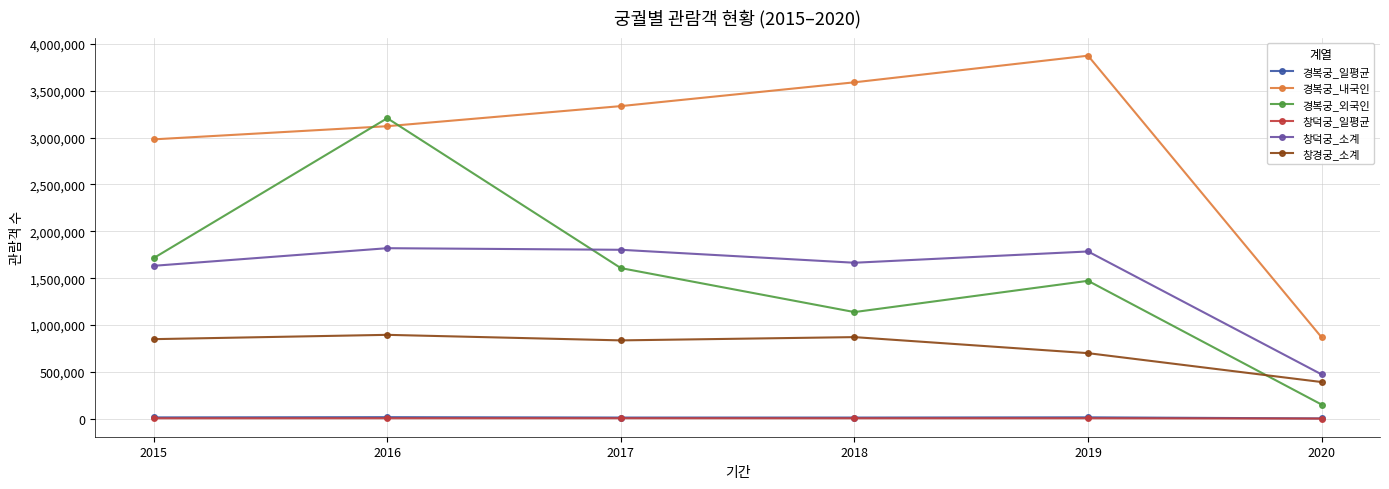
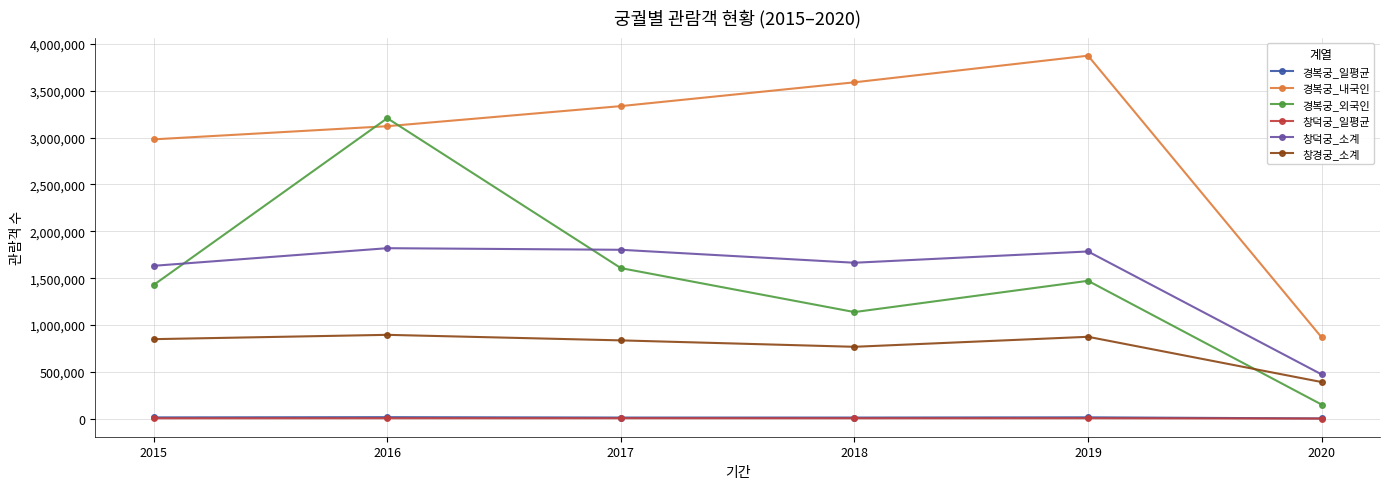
경복궁_외국인, 2015: 1,700,000 -> 1,400,000
창경궁_소계, 2018: 900,000 -> 800,000
창경궁_소계, 2019: 700,000 -> 900,000
